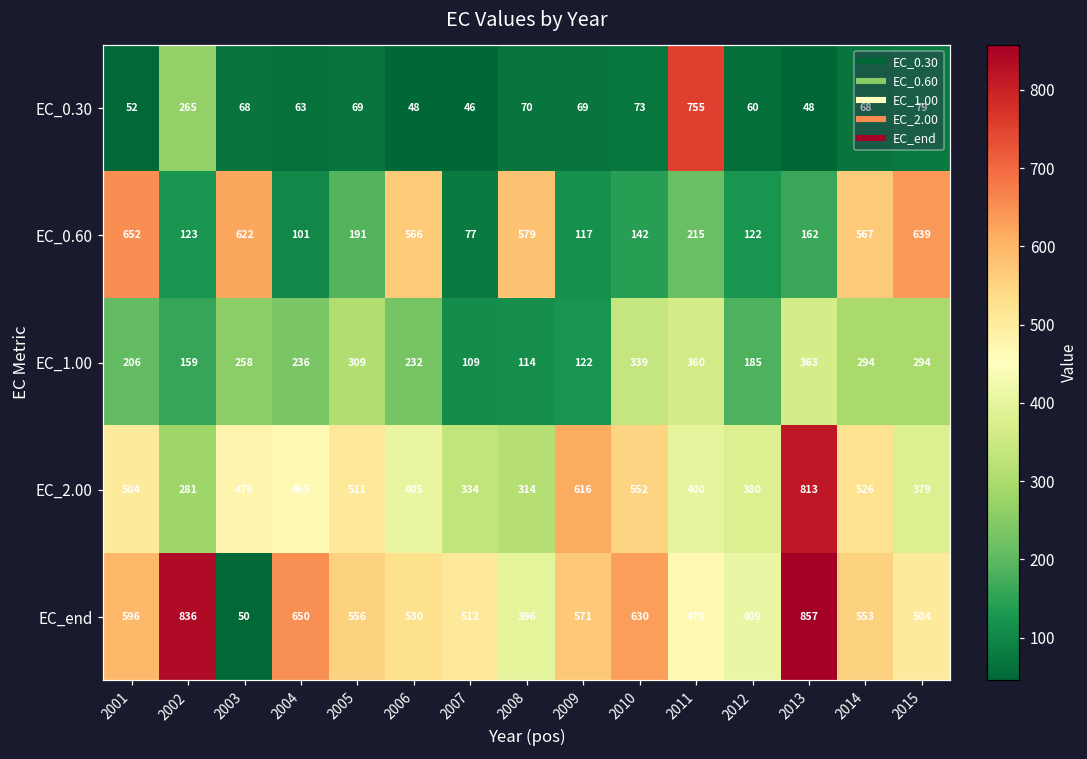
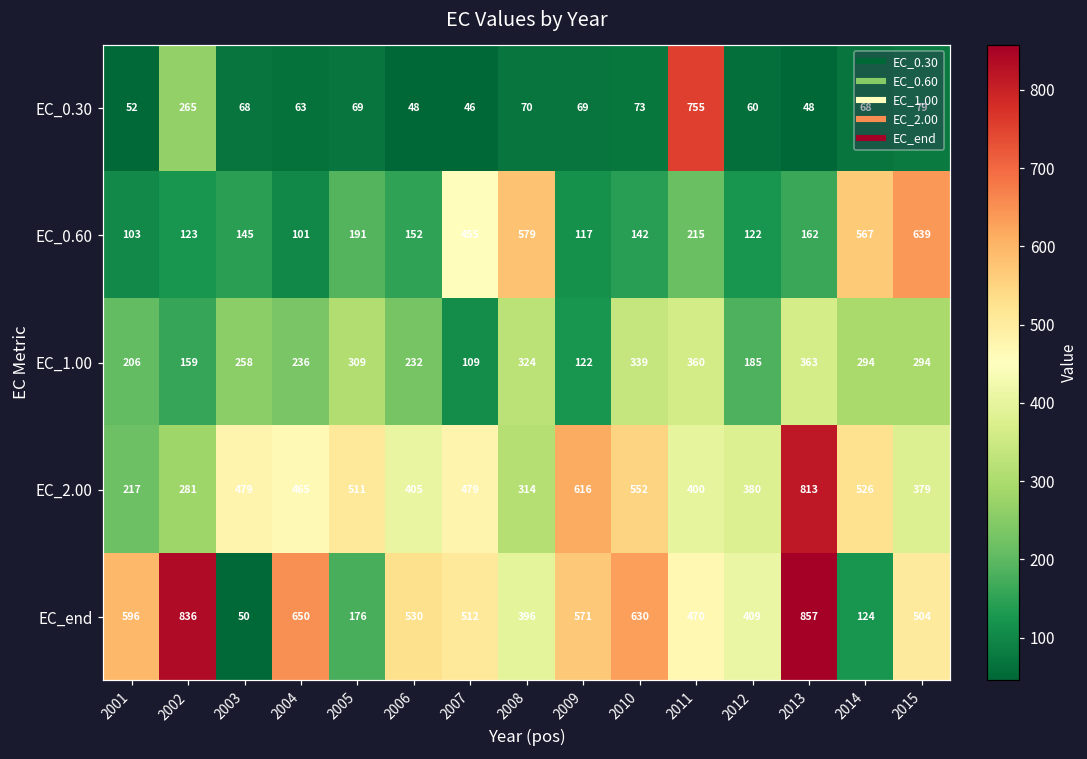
EC_0.60, 2001: 652 -> 103
EC_0.60, 2003: 622 -> 145
EC_0.60, 2006: 566 -> 152
EC_0.60, 2007: 77 -> 455
EC_1.00, 2008: 114 -> 324
EC_2.00, 2001: 504 -> 217
EC_2.00, 2007: 334 -> 479
EC_end, 2005: 556 -> 176
EC_end, 2014: 553 -> 124
